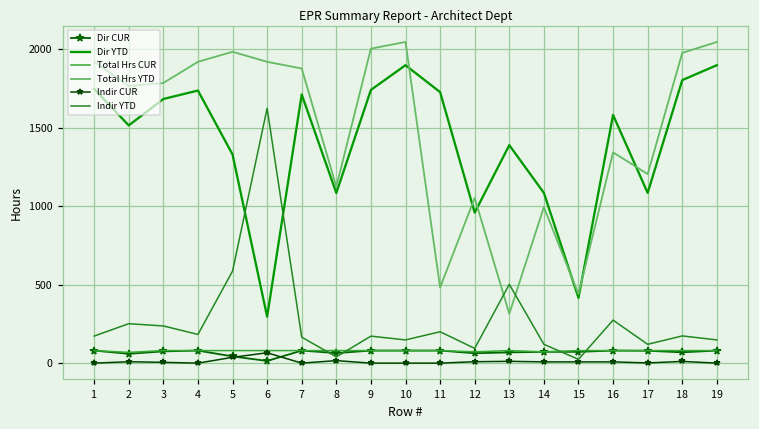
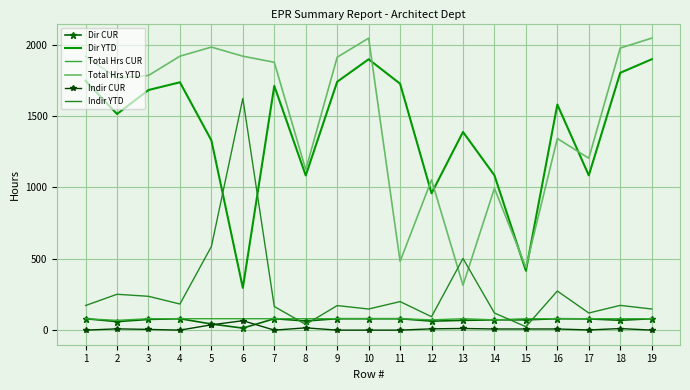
Total Hrs YTD, 9: 2000 -> 1910
